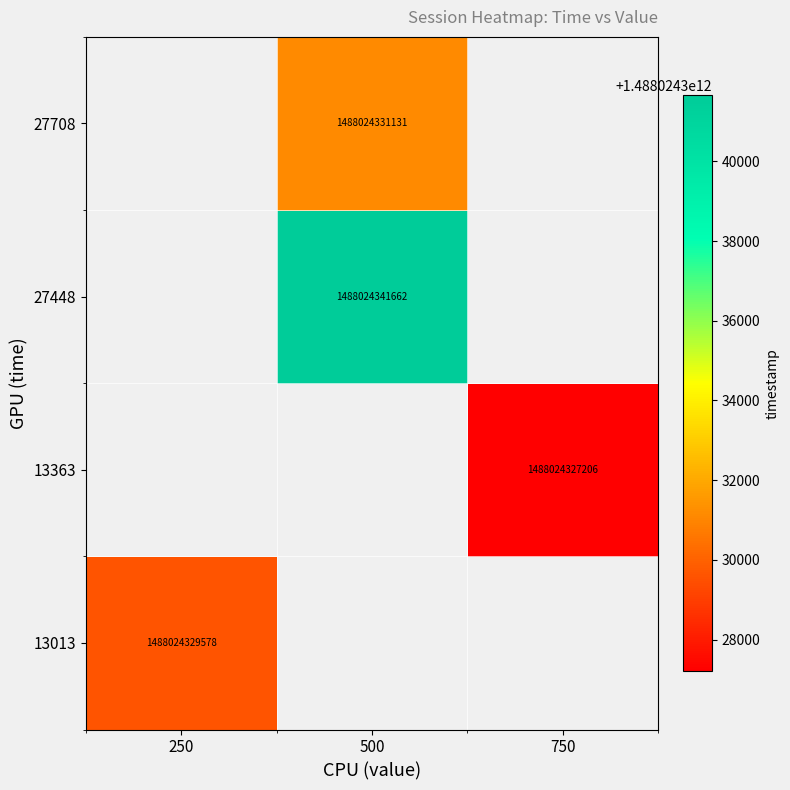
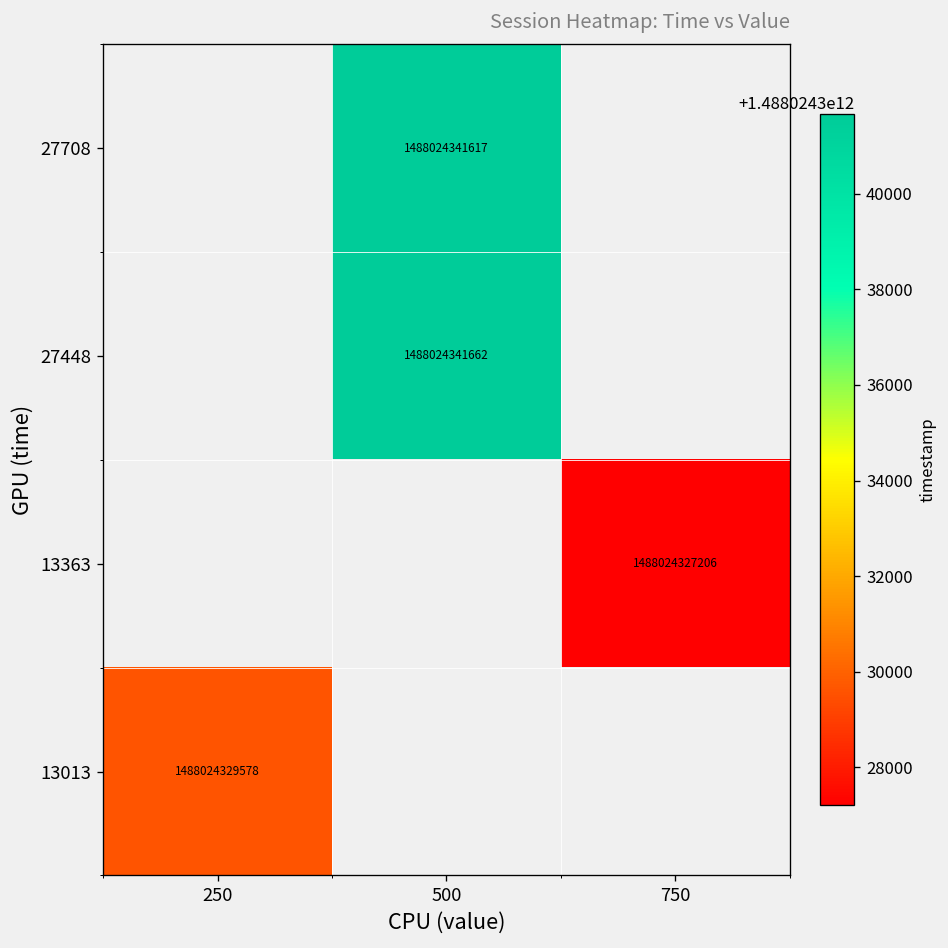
27708, 500: 1488024331131 -> 1488024341617
